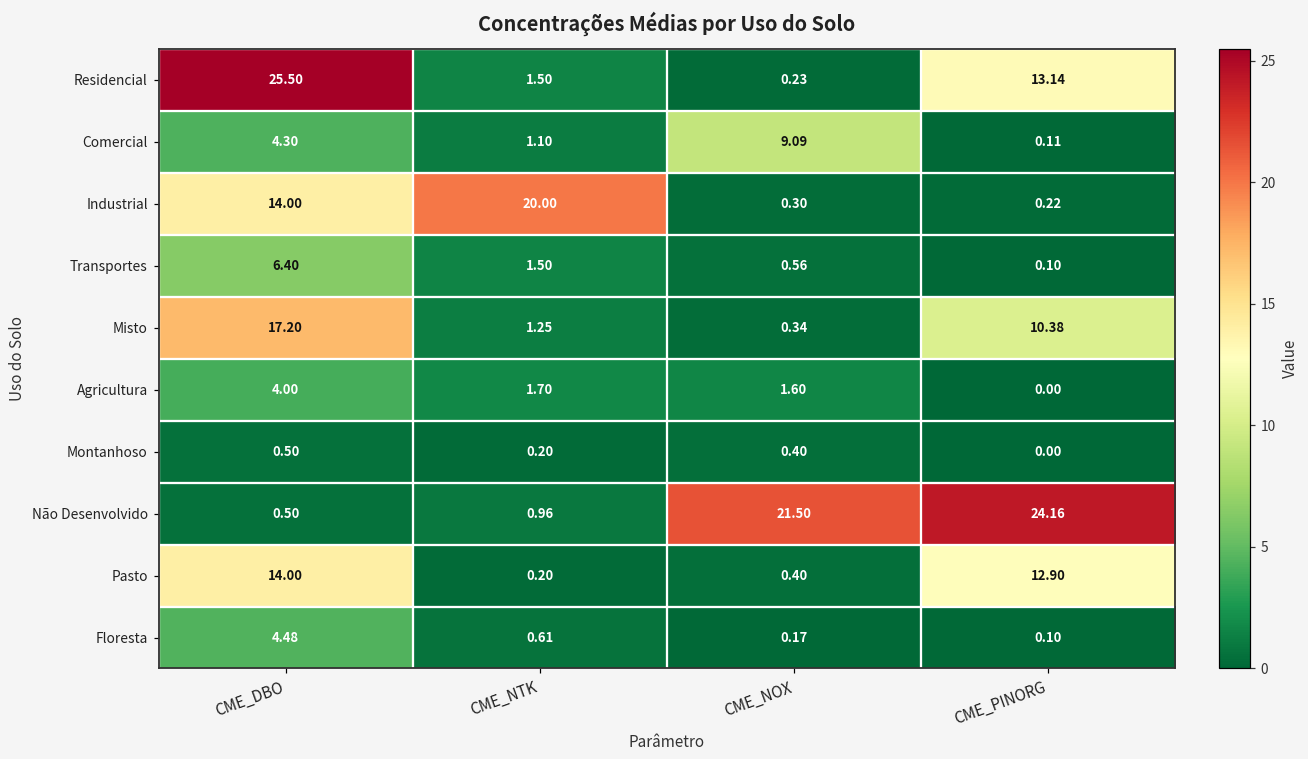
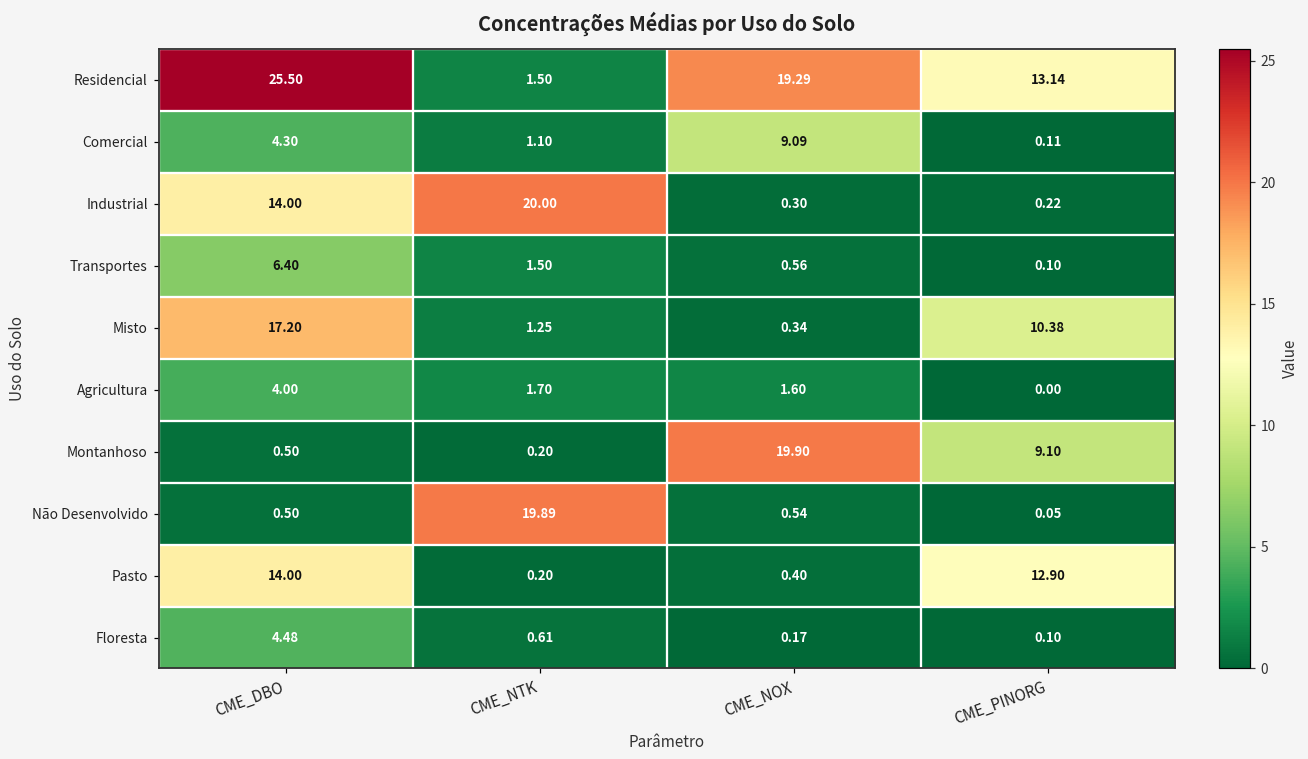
Residencial, CME_NOX: 0.23 -> 19.29
Montanhoso, CME_NOX: 0.40 -> 19.90
Montanhoso, CME_PINORG: 0.00 -> 9.10
Não Desenvolvido, CME_NTK: 0.96 -> 19.89
Não Desenvolvido, CME_NOX: 21.50 -> 0.54
Não Desenvolvido, CME_PINORG: 24.16 -> 0.05
